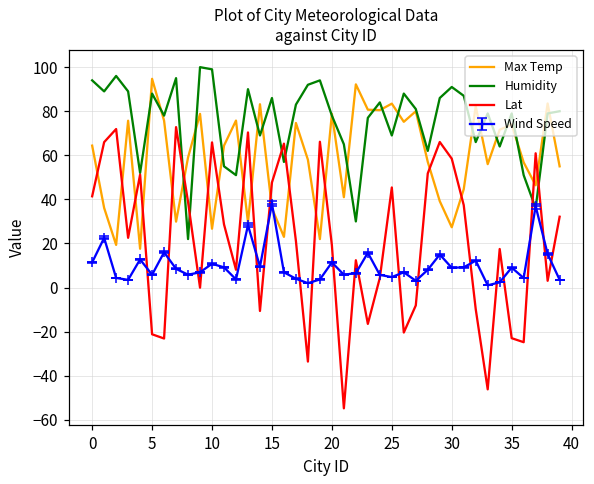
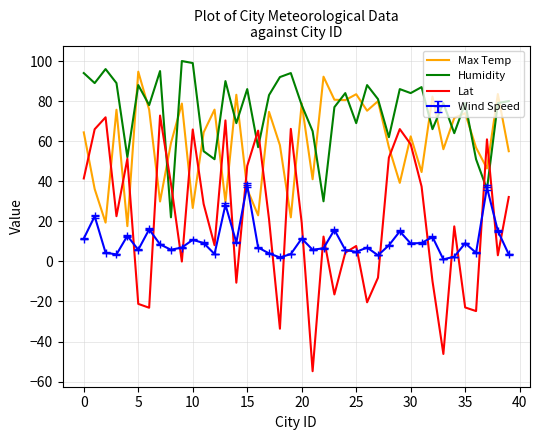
Lat, 25: 45 -> 8
Max Temp, 30: 27 -> 62
Humidity, 30: 91 -> 84
